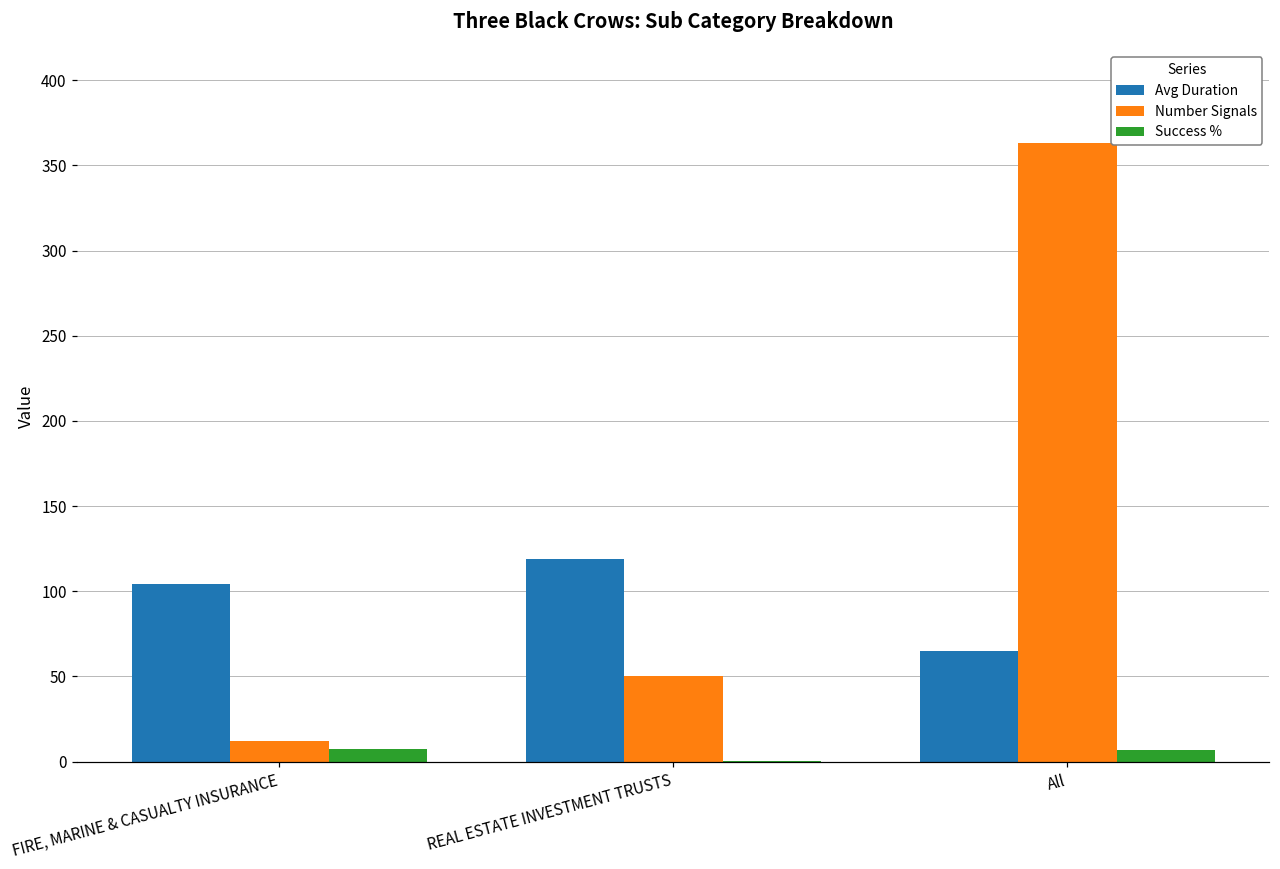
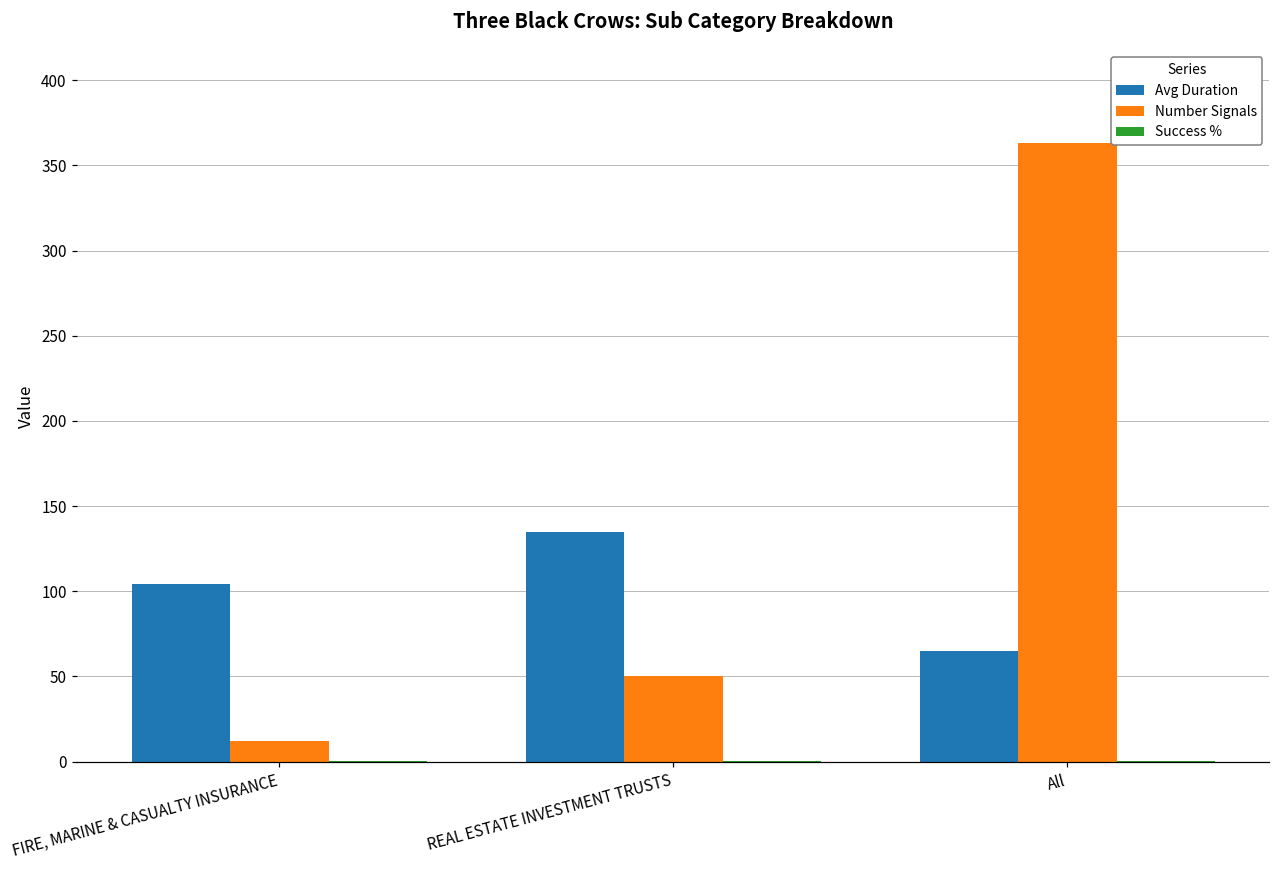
Success %, FIRE, MARINE & CASUALTY INSURANCE: 8 -> 0
Avg Duration, REAL ESTATE INVESTMENT TRUSTS: 119 -> 135
Success %, All: 7 -> 0
